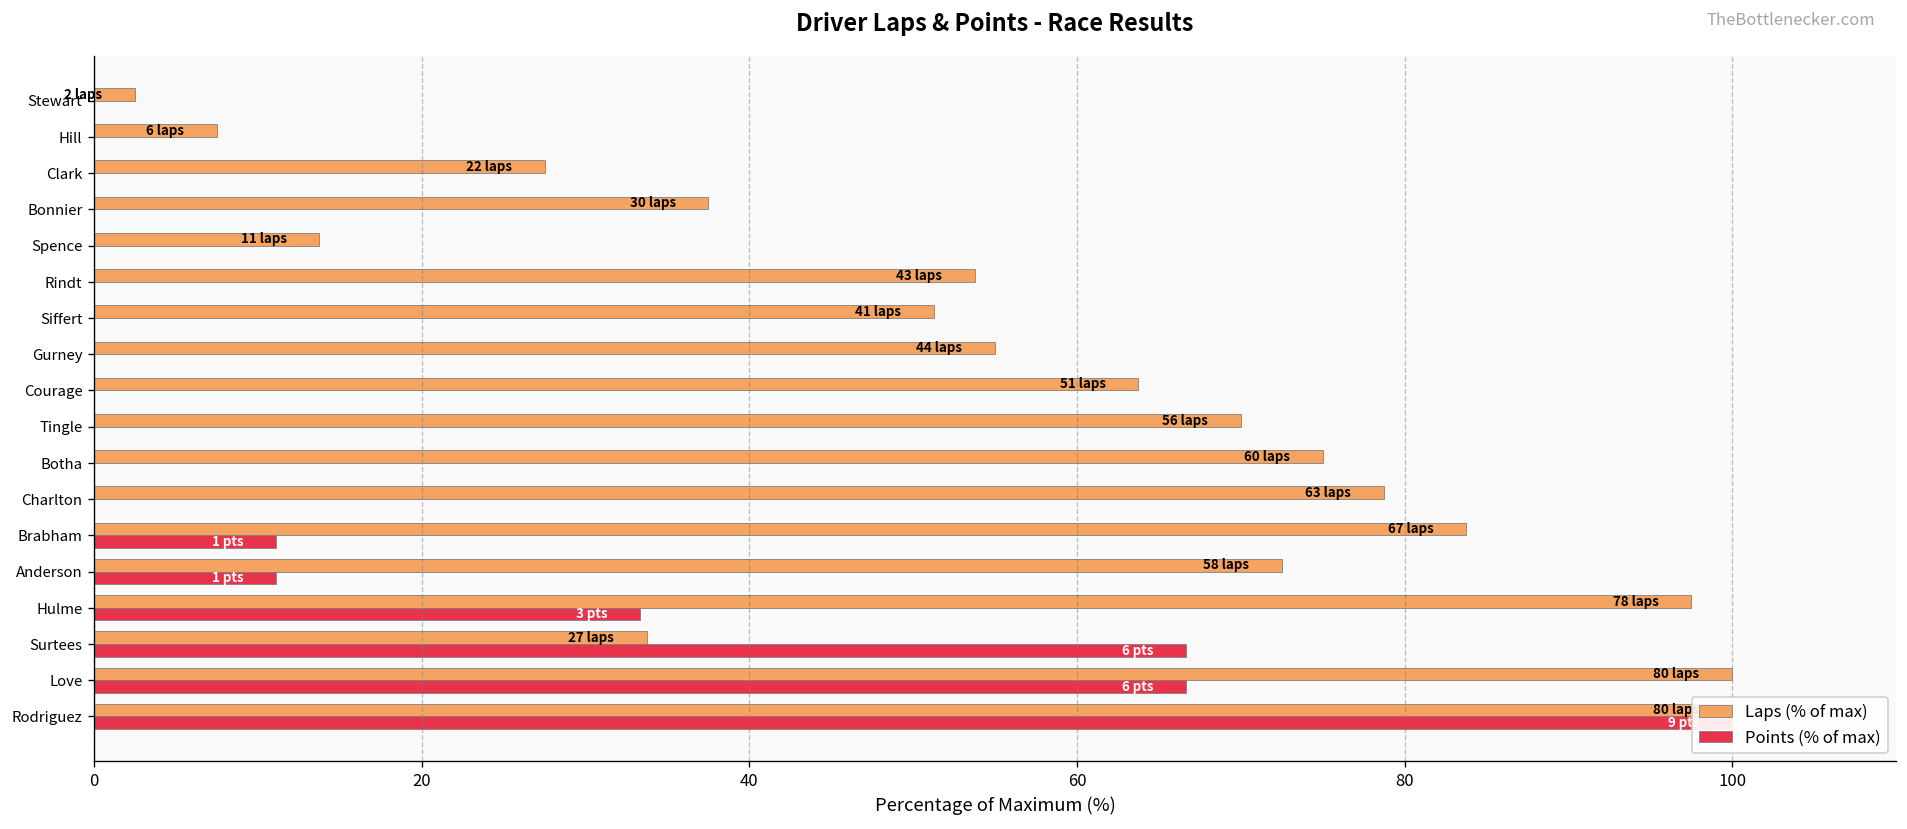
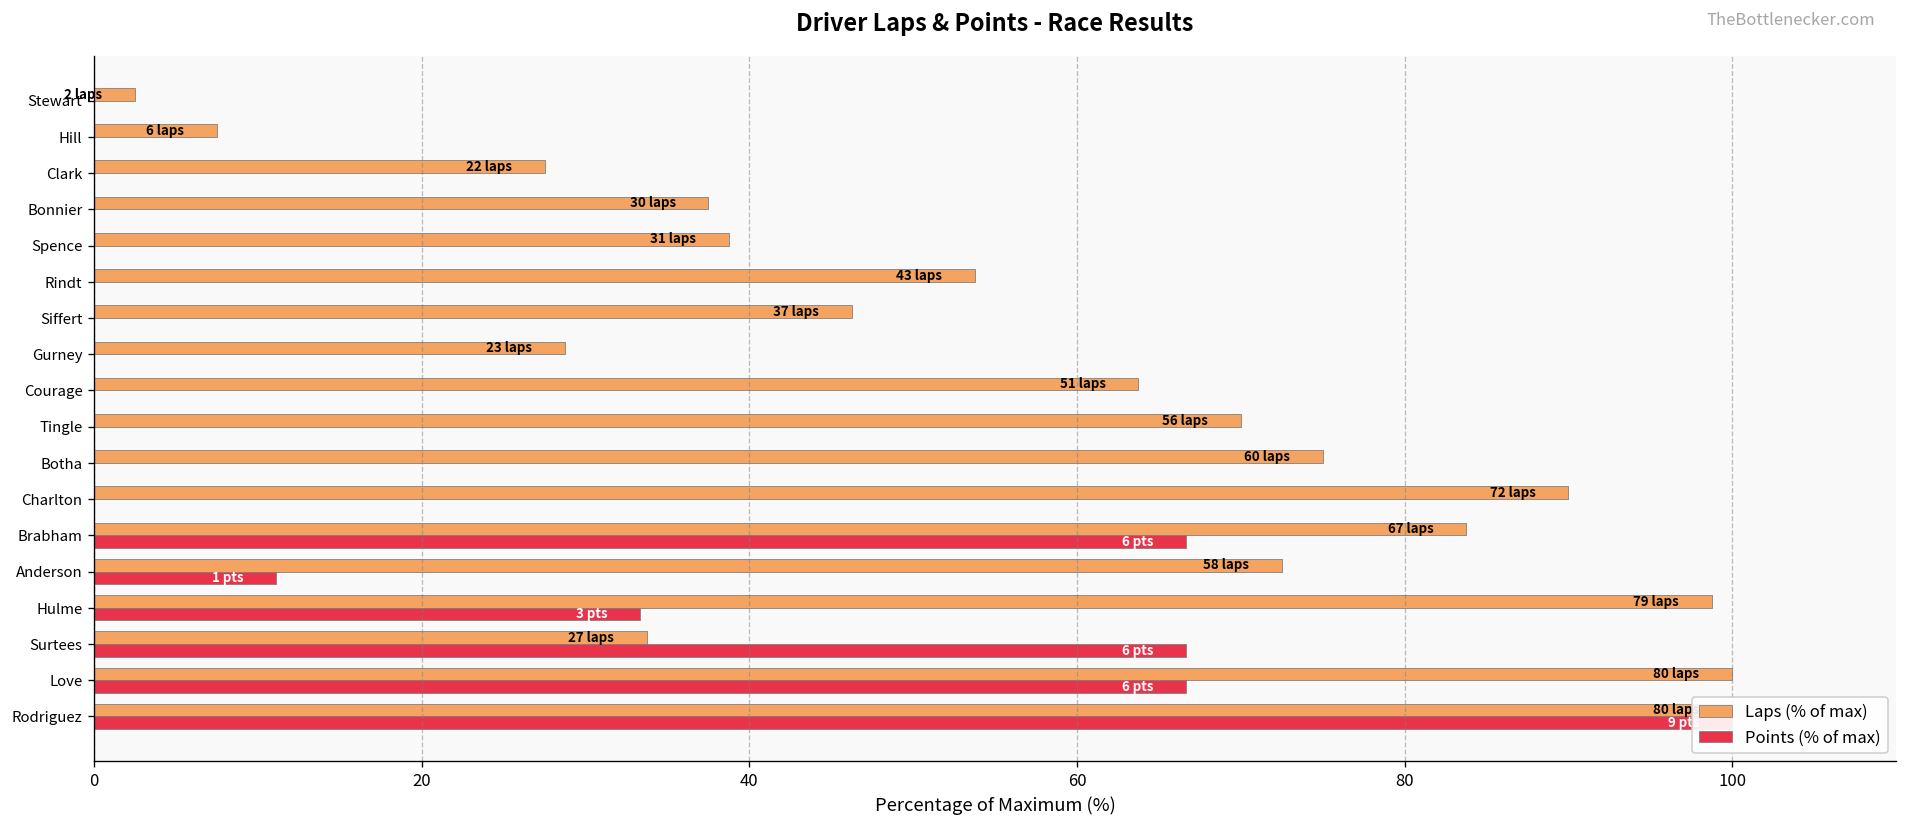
Laps (% of max), Spence: 11 -> 31
Laps (% of max), Siffert: 41 -> 37
Laps (% of max), Gurney: 44 -> 23
Laps (% of max), Charlton: 63 -> 72
Points (% of max), Brabham: 1 -> 6
Laps (% of max), Hulme: 78 -> 79
